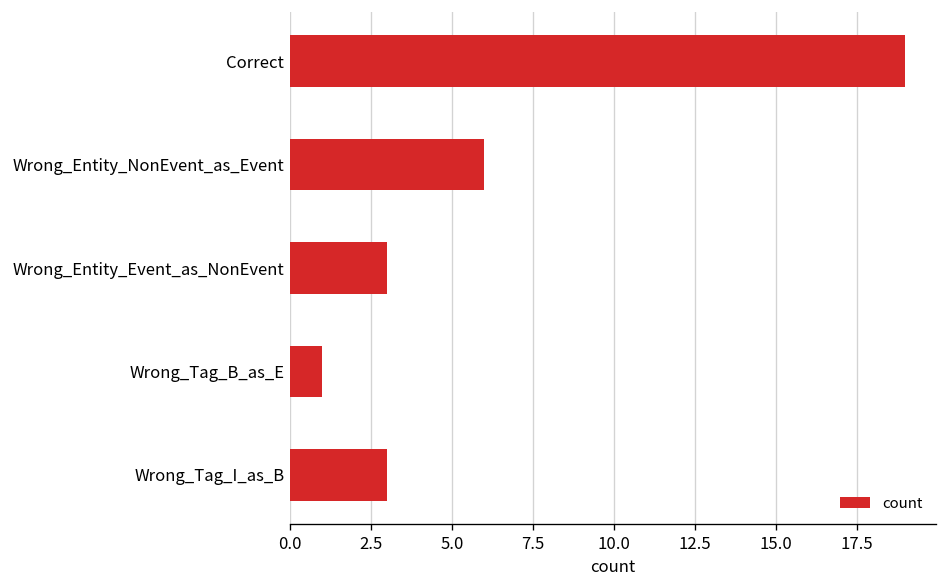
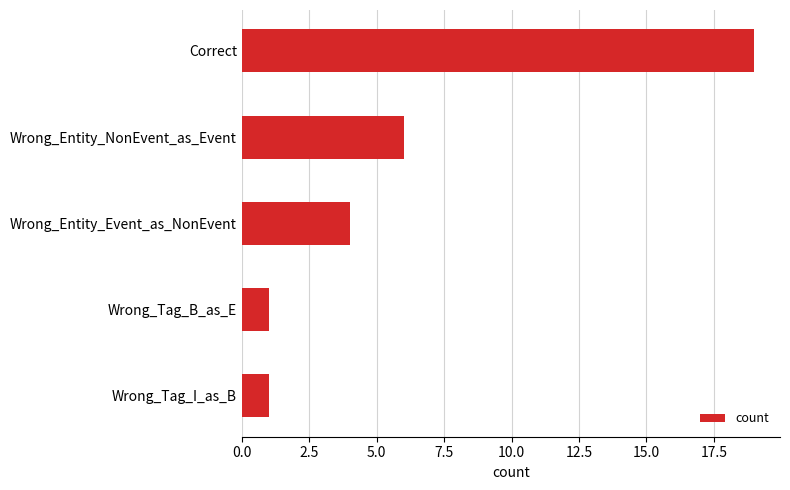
Wrong_Entity_Event_as_NonEvent: 3 -> 4
Wrong_Tag_I_as_B: 3 -> 1
